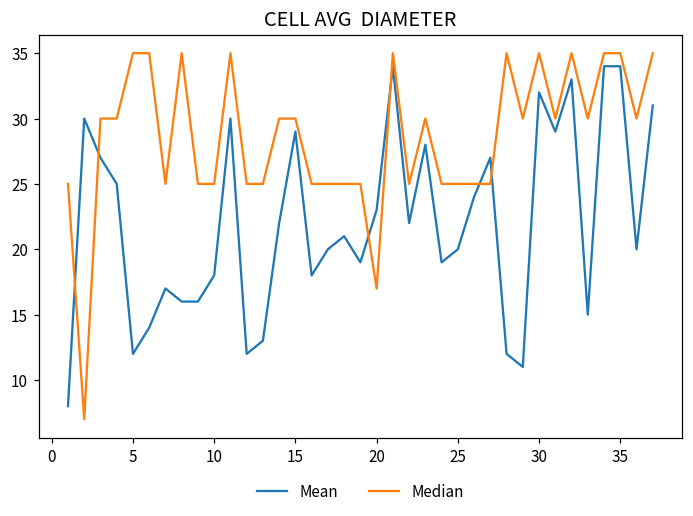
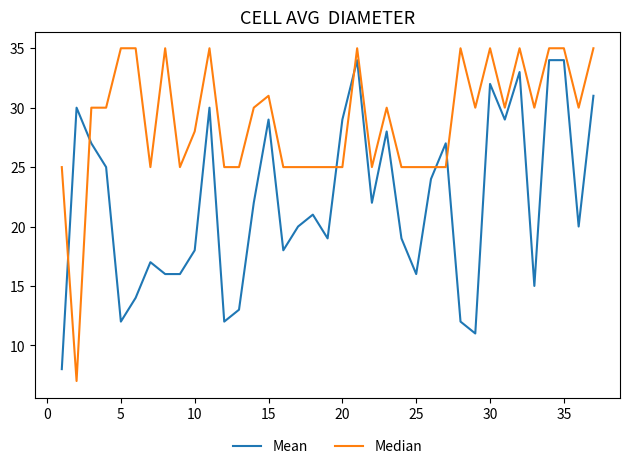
Median, 10: 25 -> 28
Median, 15: 30 -> 31
Mean, 20: 23 -> 29
Median, 20: 17 -> 25
Mean, 25: 20 -> 16
